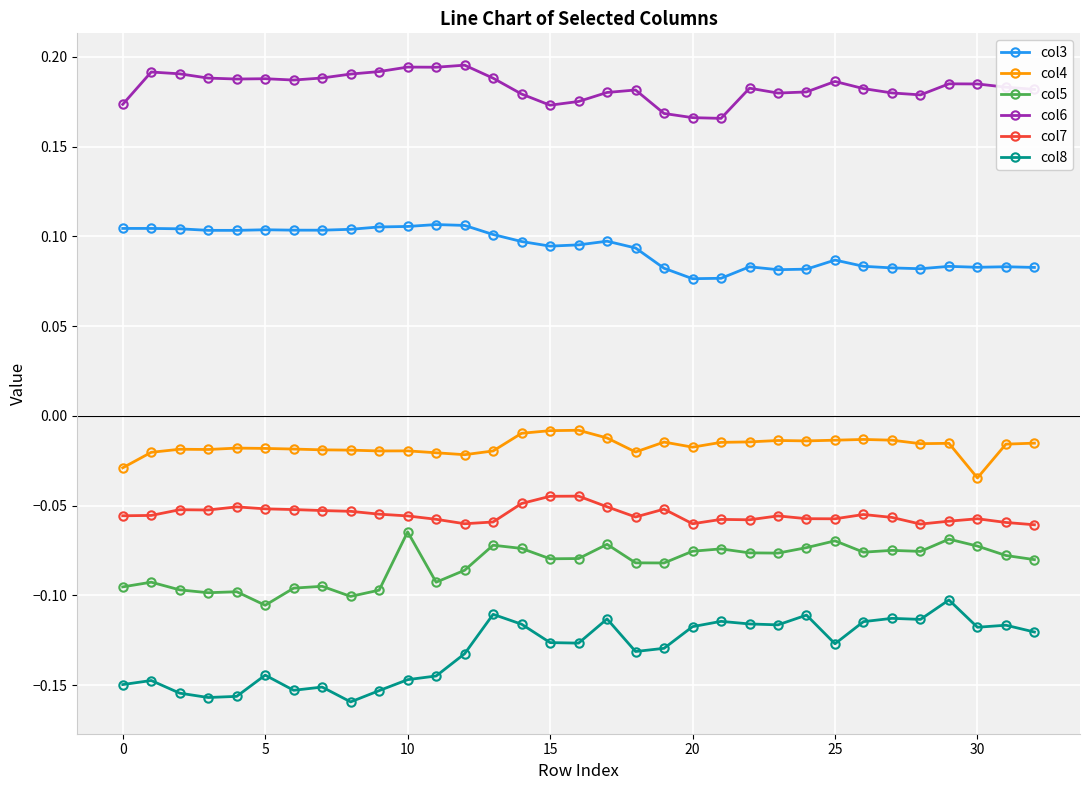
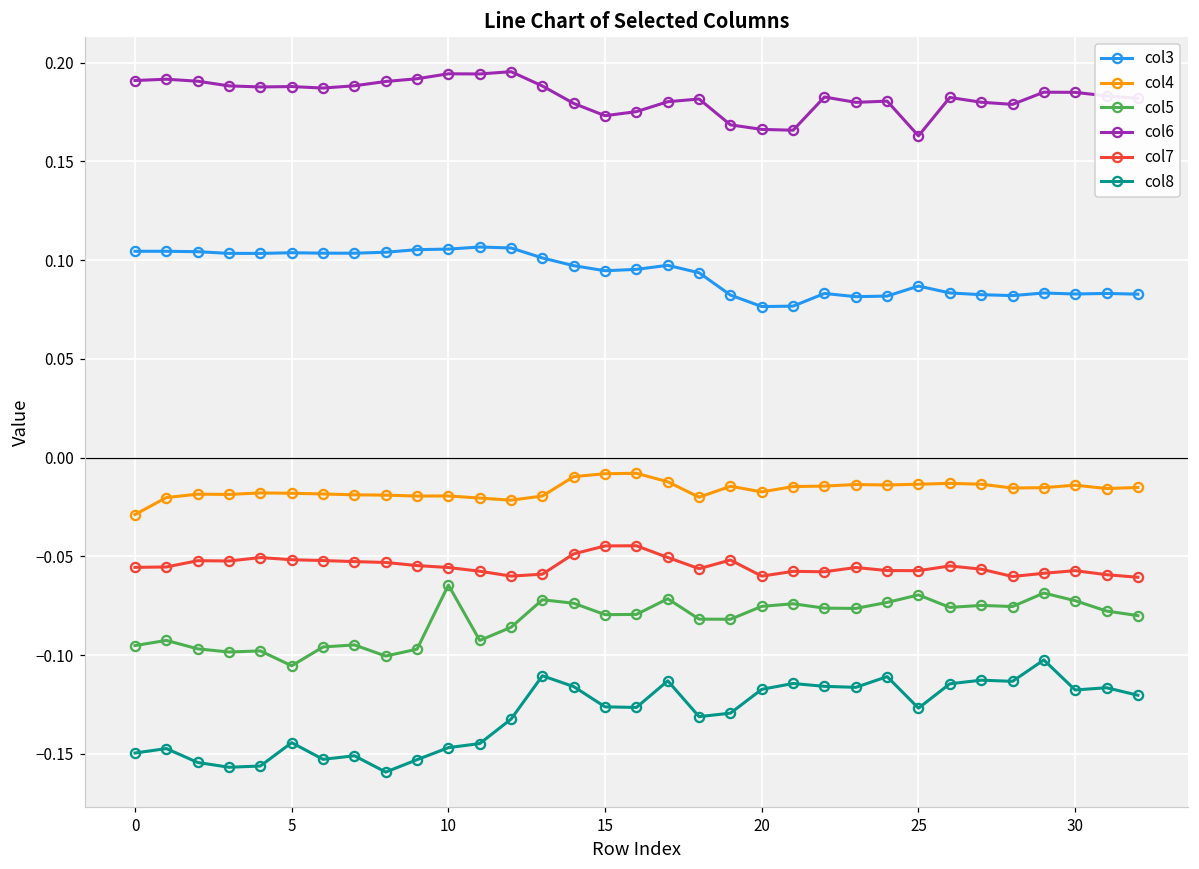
col6, 0: 0.174 -> 0.191
col6, 25: 0.186 -> 0.163
col4, 30: -0.035 -> -0.014
